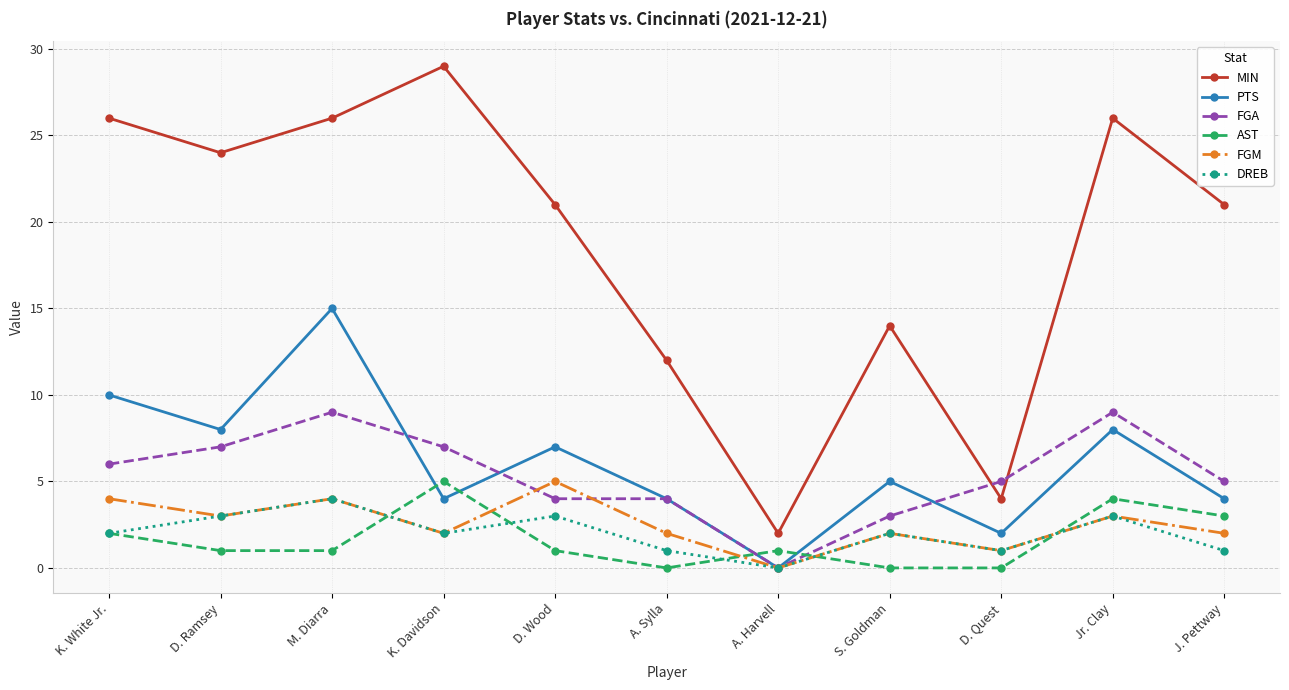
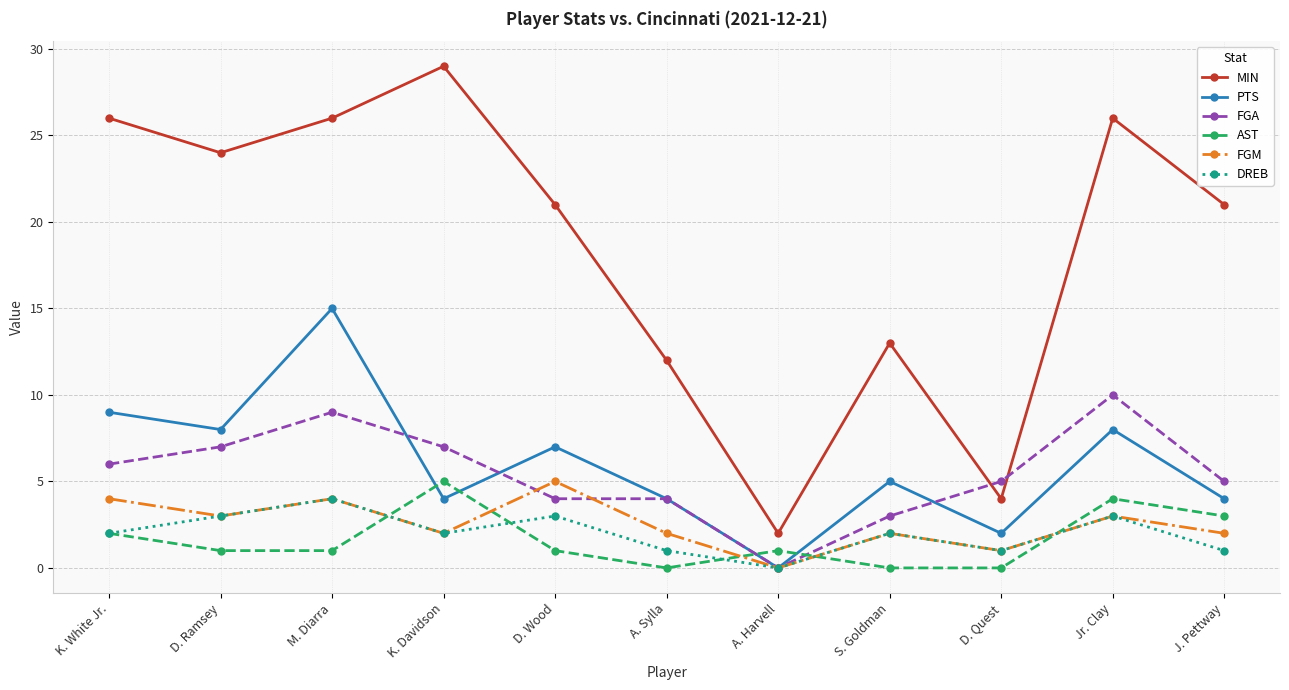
PTS, K. White Jr.: 10 -> 9
MIN, S. Goldman: 14 -> 13
FGA, Jr. Clay: 9 -> 10
